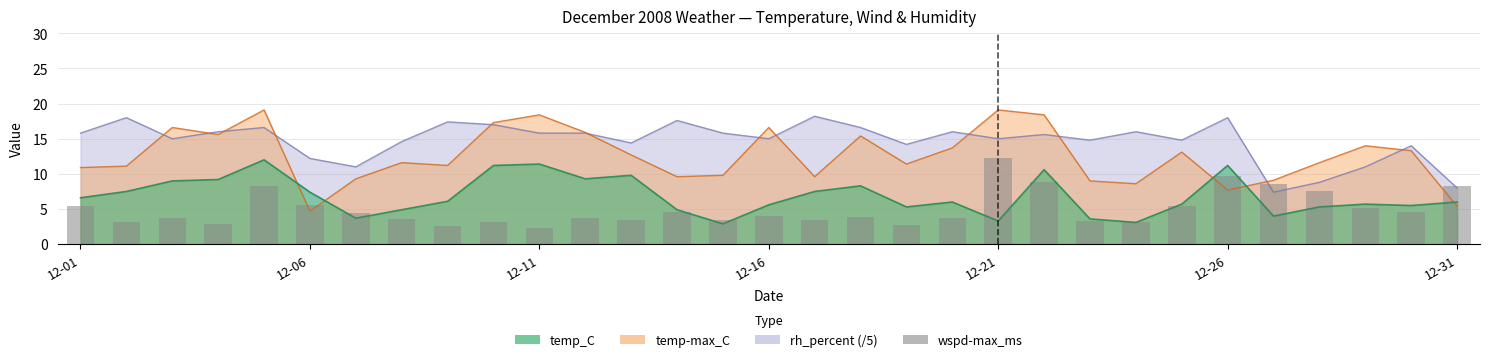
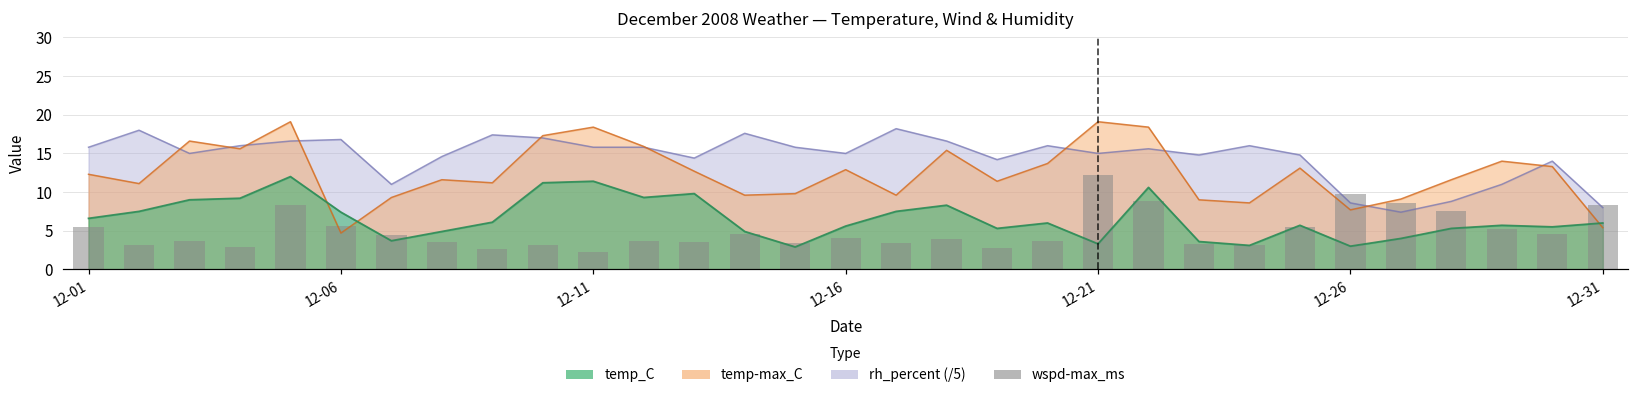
temp-max_C, 12-01: 11 -> 12
rh_percent (/5), 12-06: 12 -> 17
temp-max_C, 12-16: 17 -> 13
rh_percent (/5), 12-26: 18 -> 9
temp_C, 12-26: 11 -> 3
